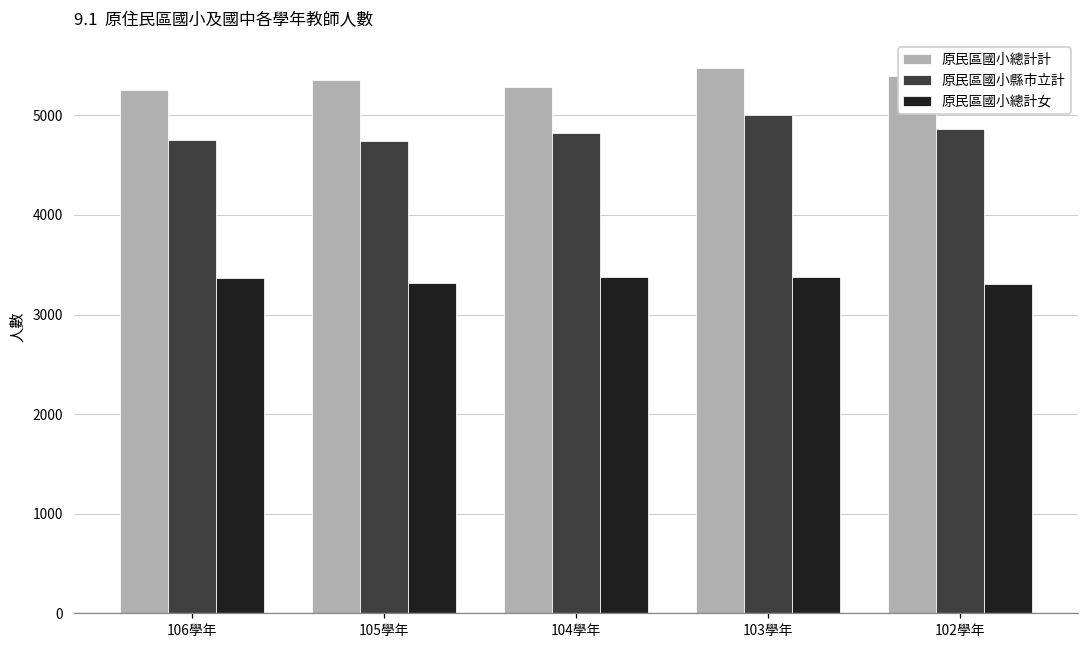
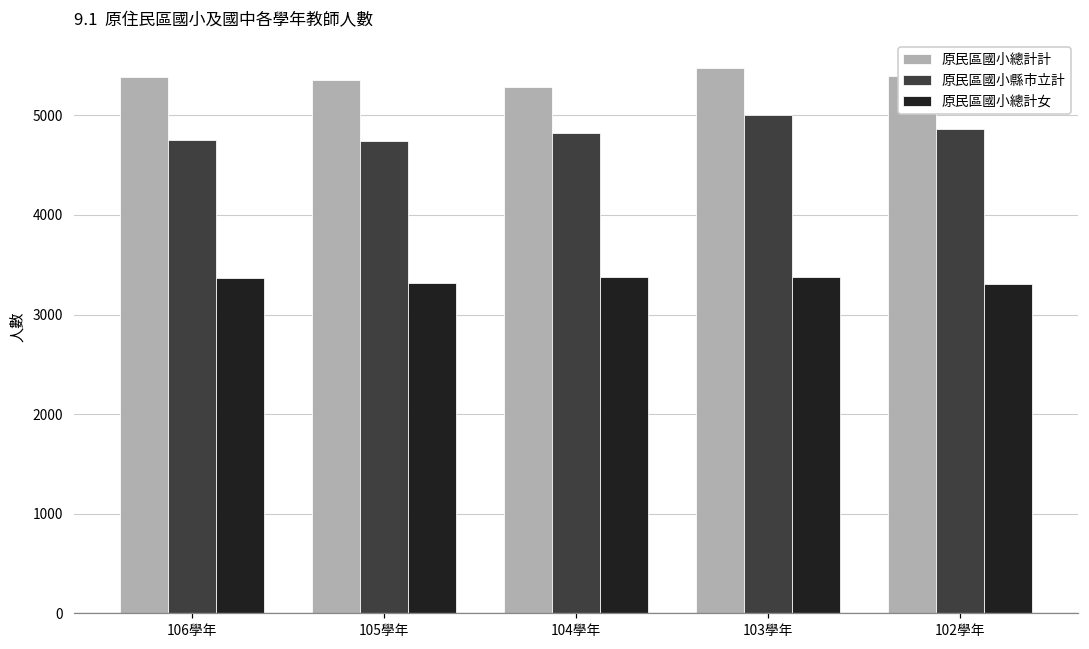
原民區國小總計計, 106學年: 5300 -> 5400
